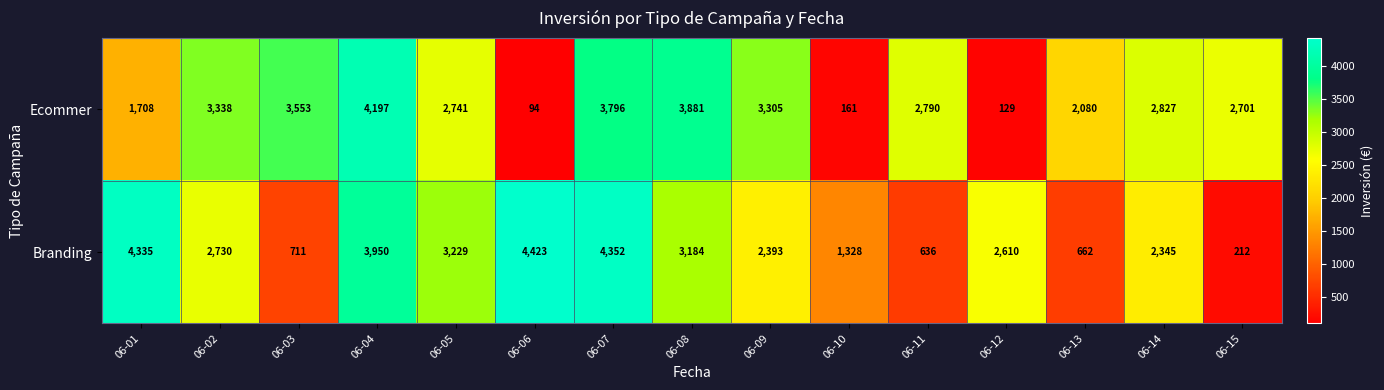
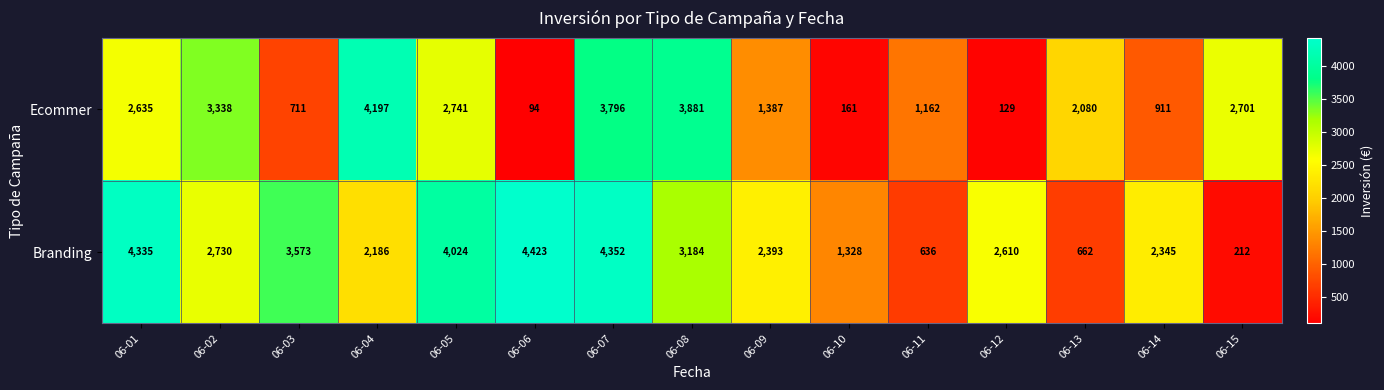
Ecommer, 06-01: 1,708 -> 2,635
Ecommer, 06-03: 3,553 -> 711
Ecommer, 06-09: 3,305 -> 1,387
Ecommer, 06-11: 2,790 -> 1,162
Ecommer, 06-14: 2,827 -> 911
Branding, 06-03: 711 -> 3,573
Branding, 06-04: 3,950 -> 2,186
Branding, 06-05: 3,229 -> 4,024
